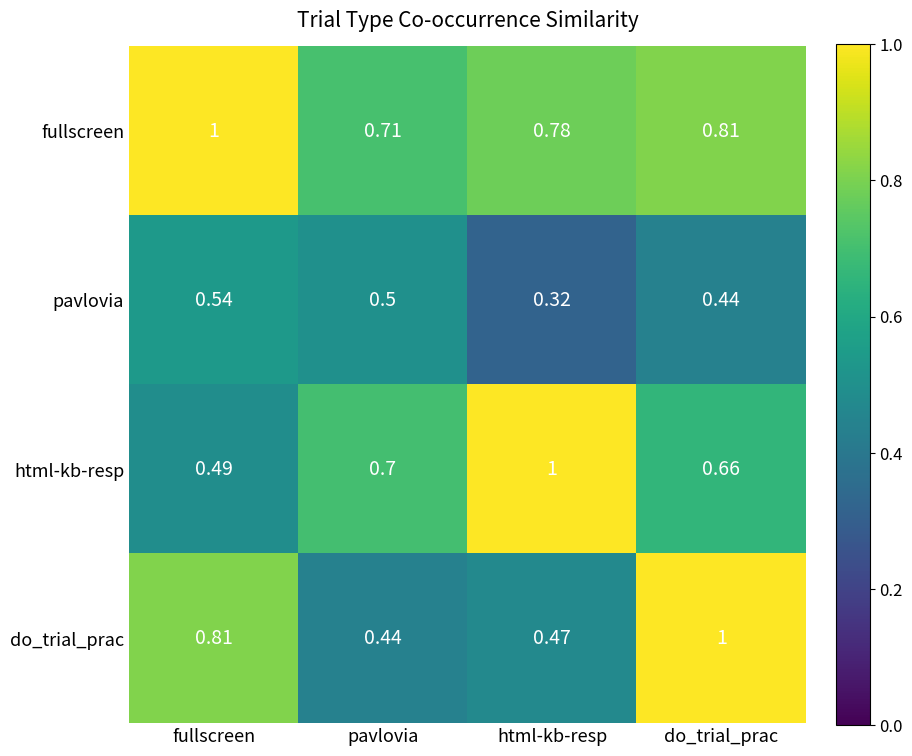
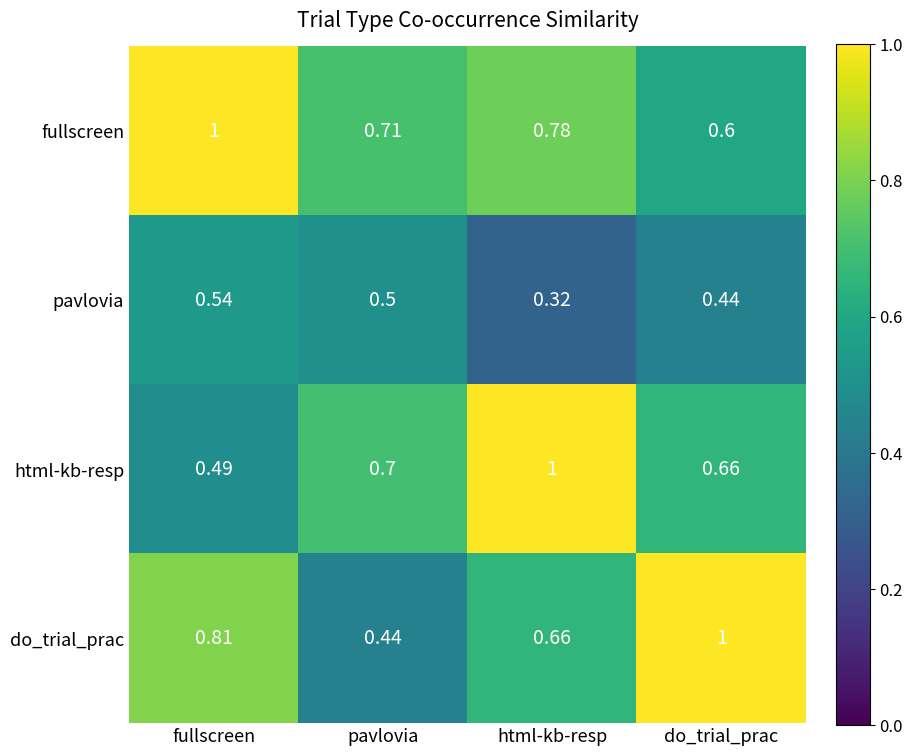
fullscreen, do_trial_prac: 0.81 -> 0.6
do_trial_prac, html-kb-resp: 0.47 -> 0.66
